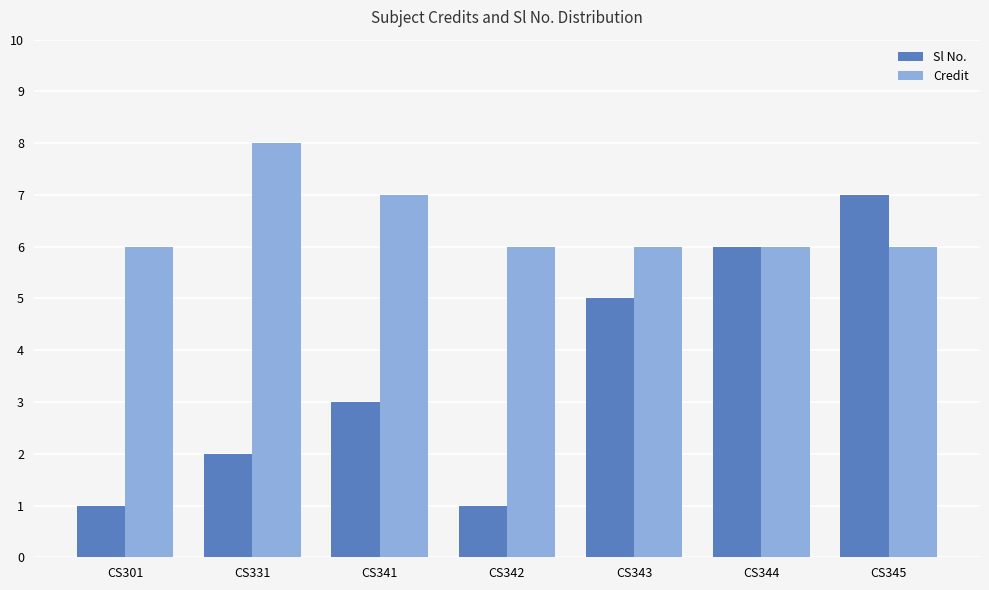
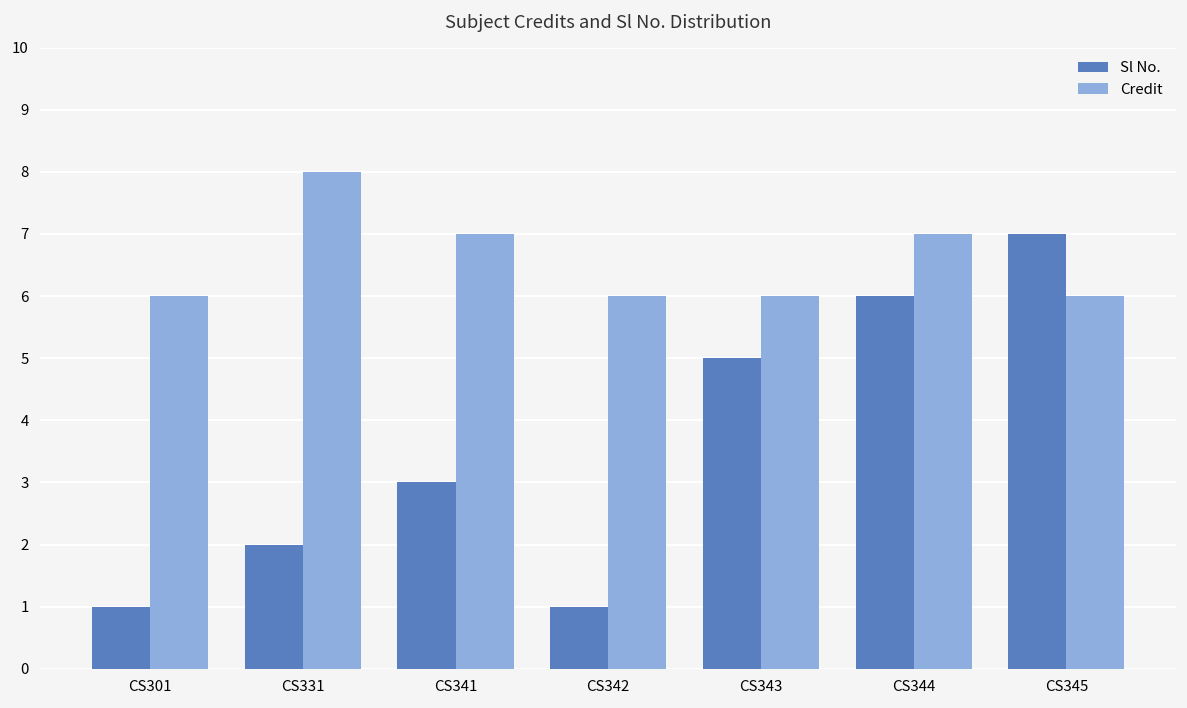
Credit, CS344: 6 -> 7
